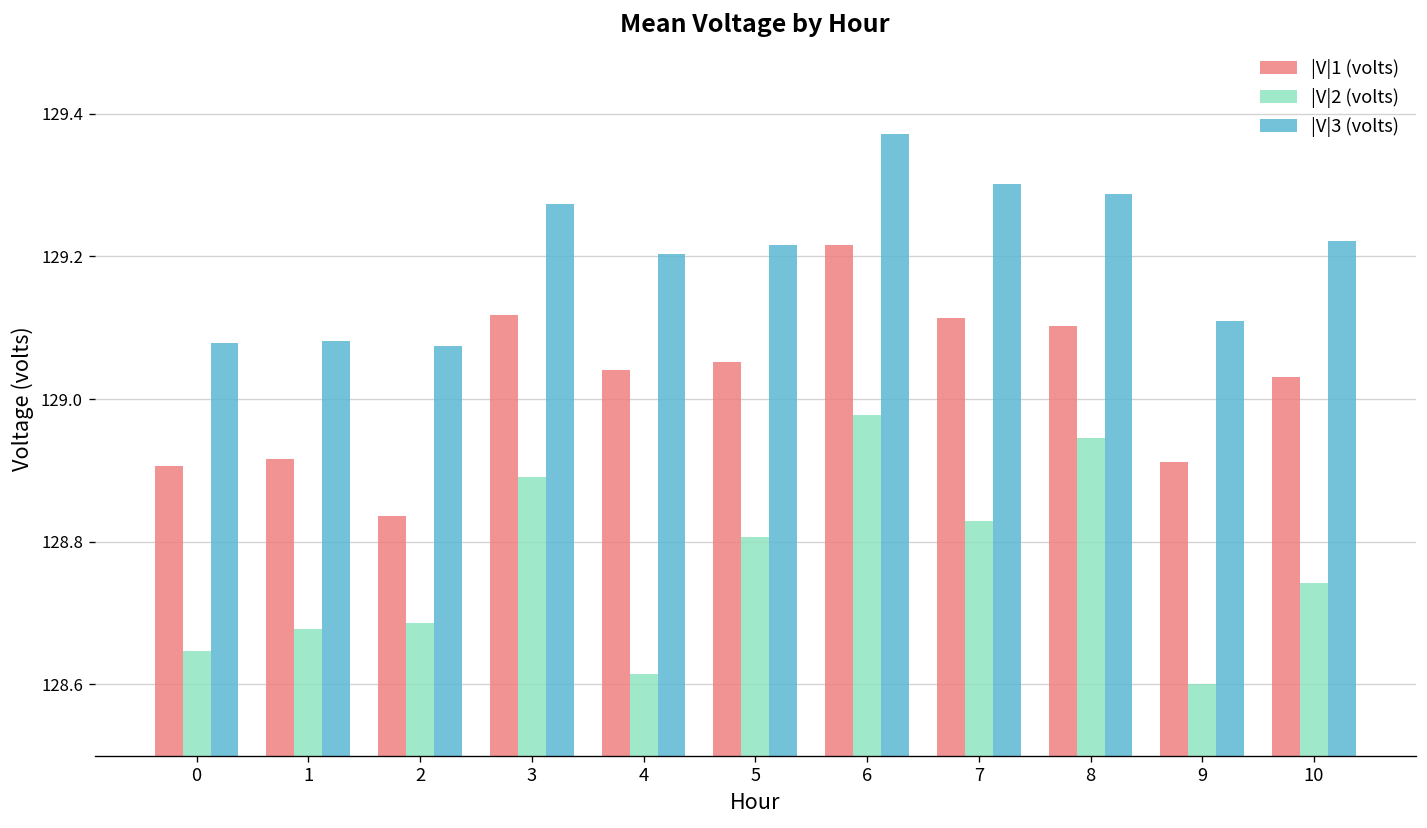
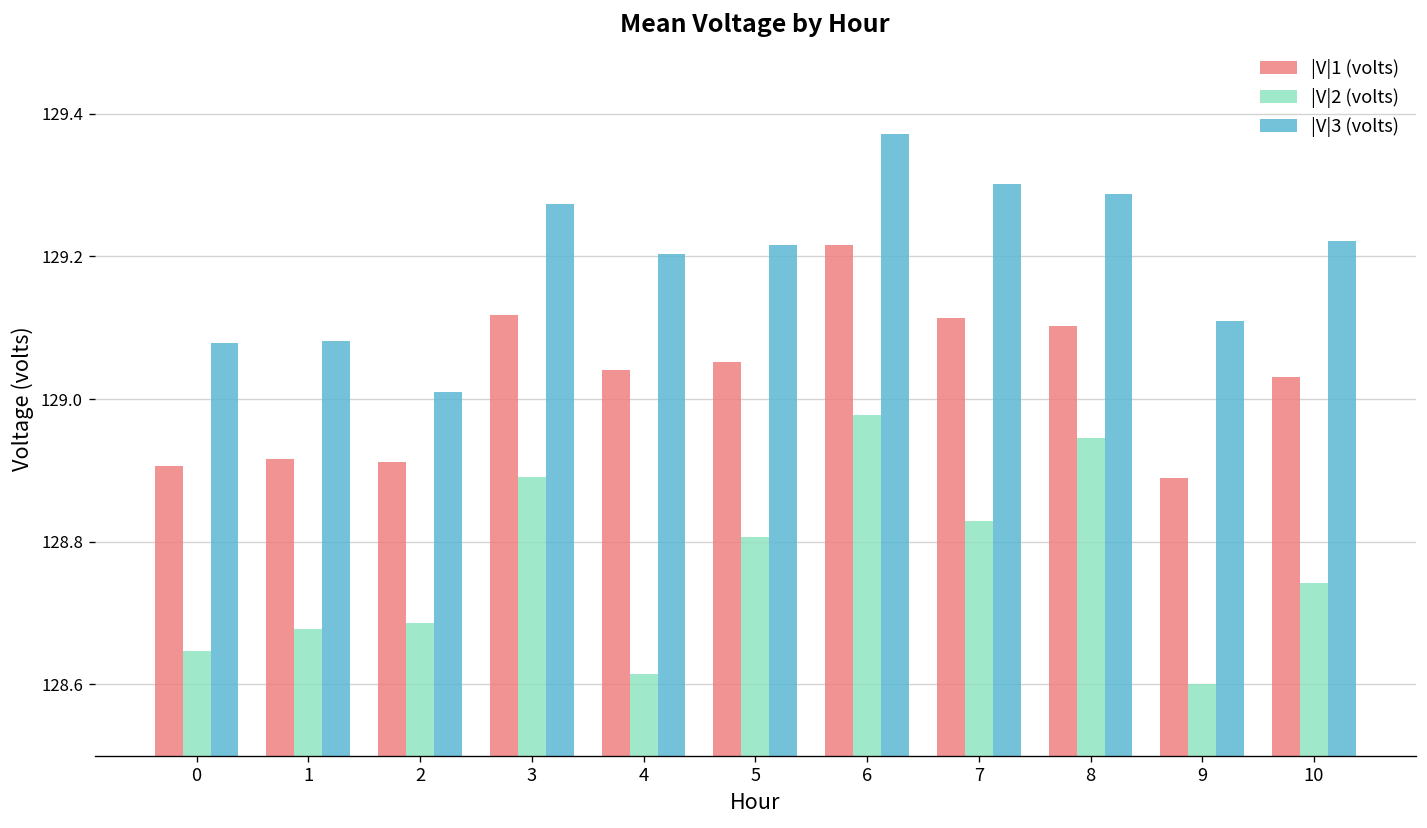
|V|1 (volts), 2: 128.84 -> 128.91
|V|3 (volts), 2: 129.08 -> 129.01
|V|1 (volts), 9: 128.91 -> 128.89
